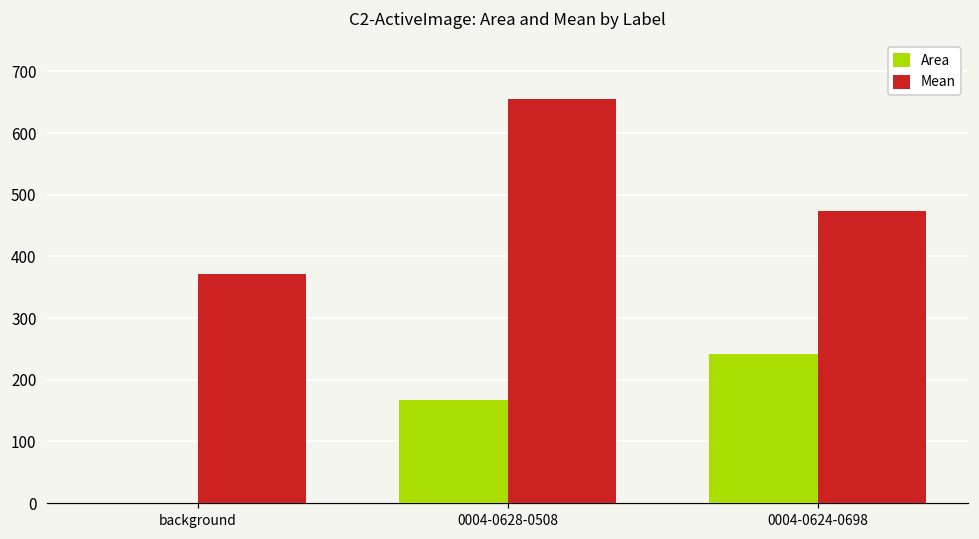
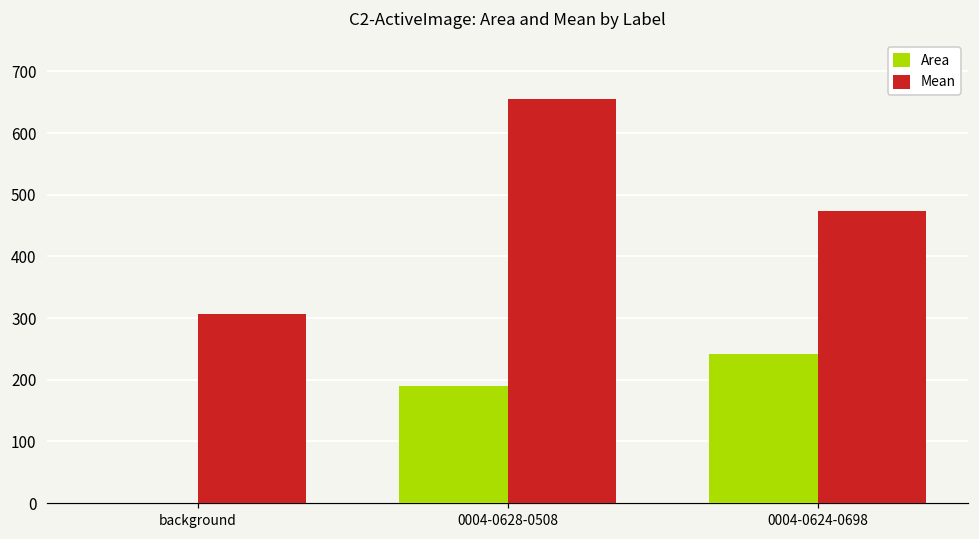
Mean, background: 370 -> 310
Area, 0004-0628-0508: 170 -> 190
